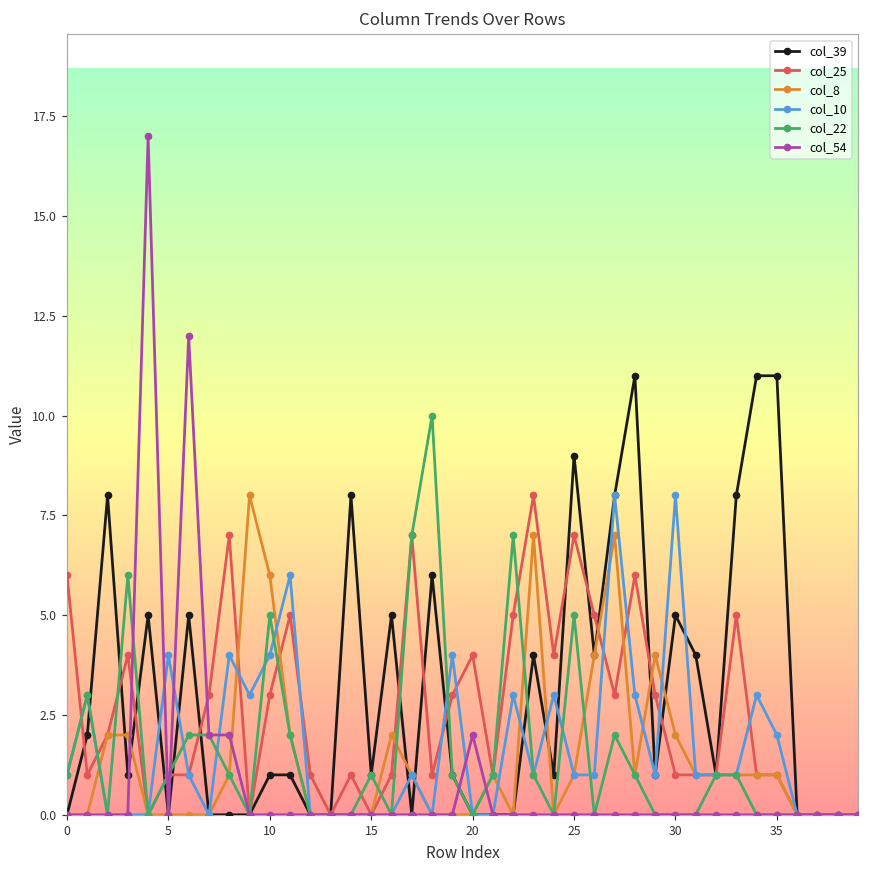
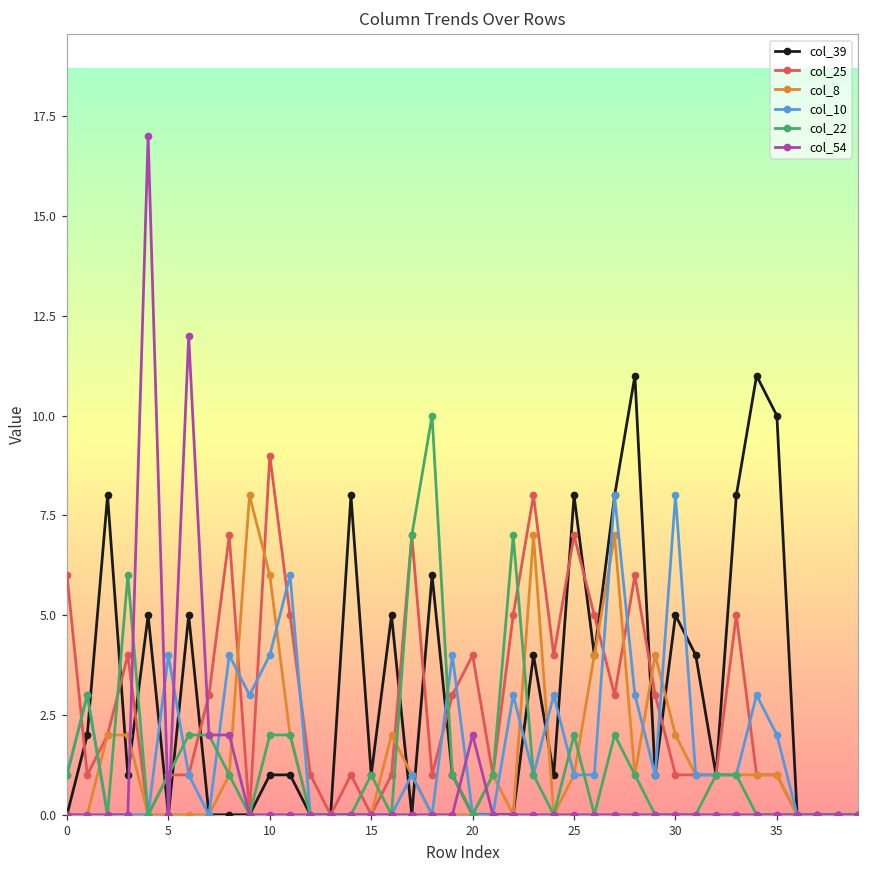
col_25, 10: 3 -> 9
col_22, 10: 5 -> 2
col_39, 25: 9 -> 8
col_22, 25: 5 -> 2
col_39, 35: 11 -> 10
